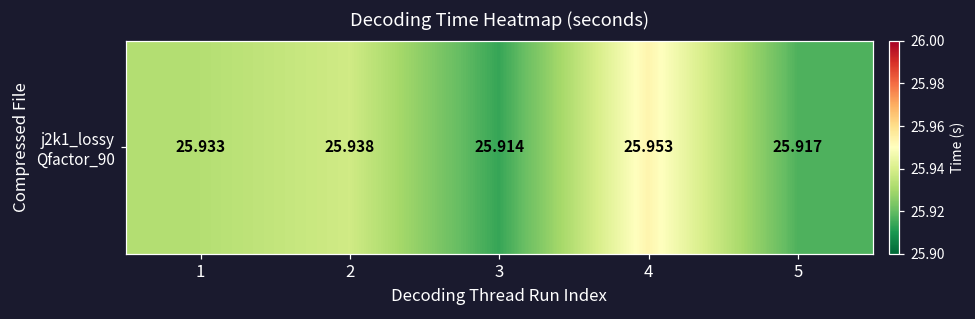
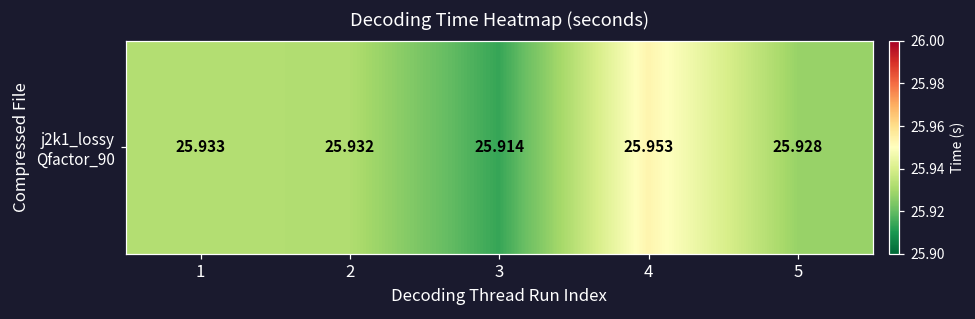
j2k1_lossy Qfactor_90, 2: 25.938 -> 25.932
j2k1_lossy Qfactor_90, 5: 25.917 -> 25.928
